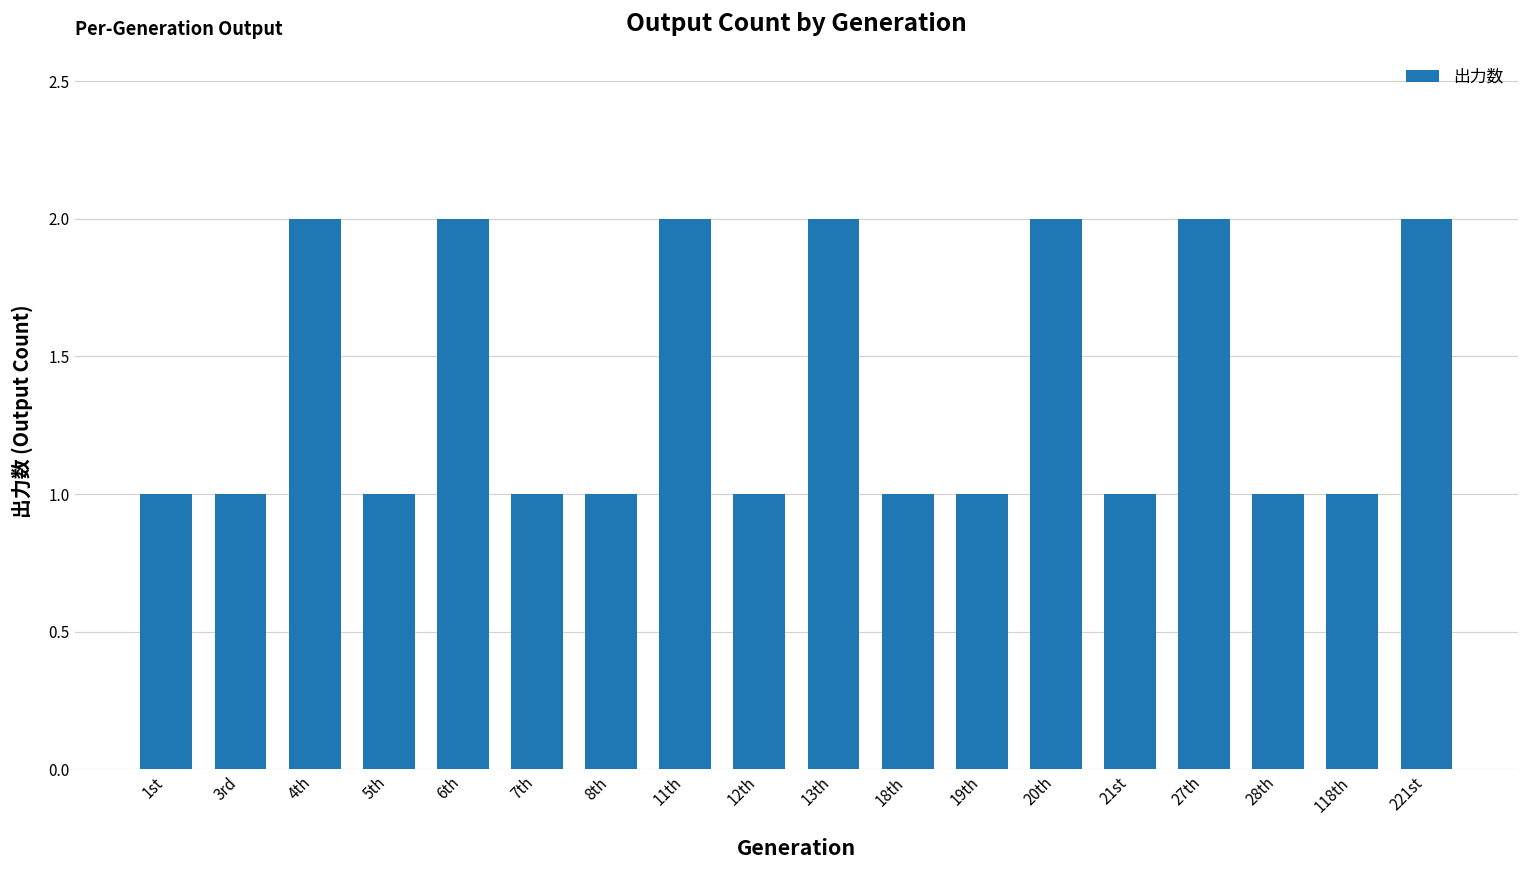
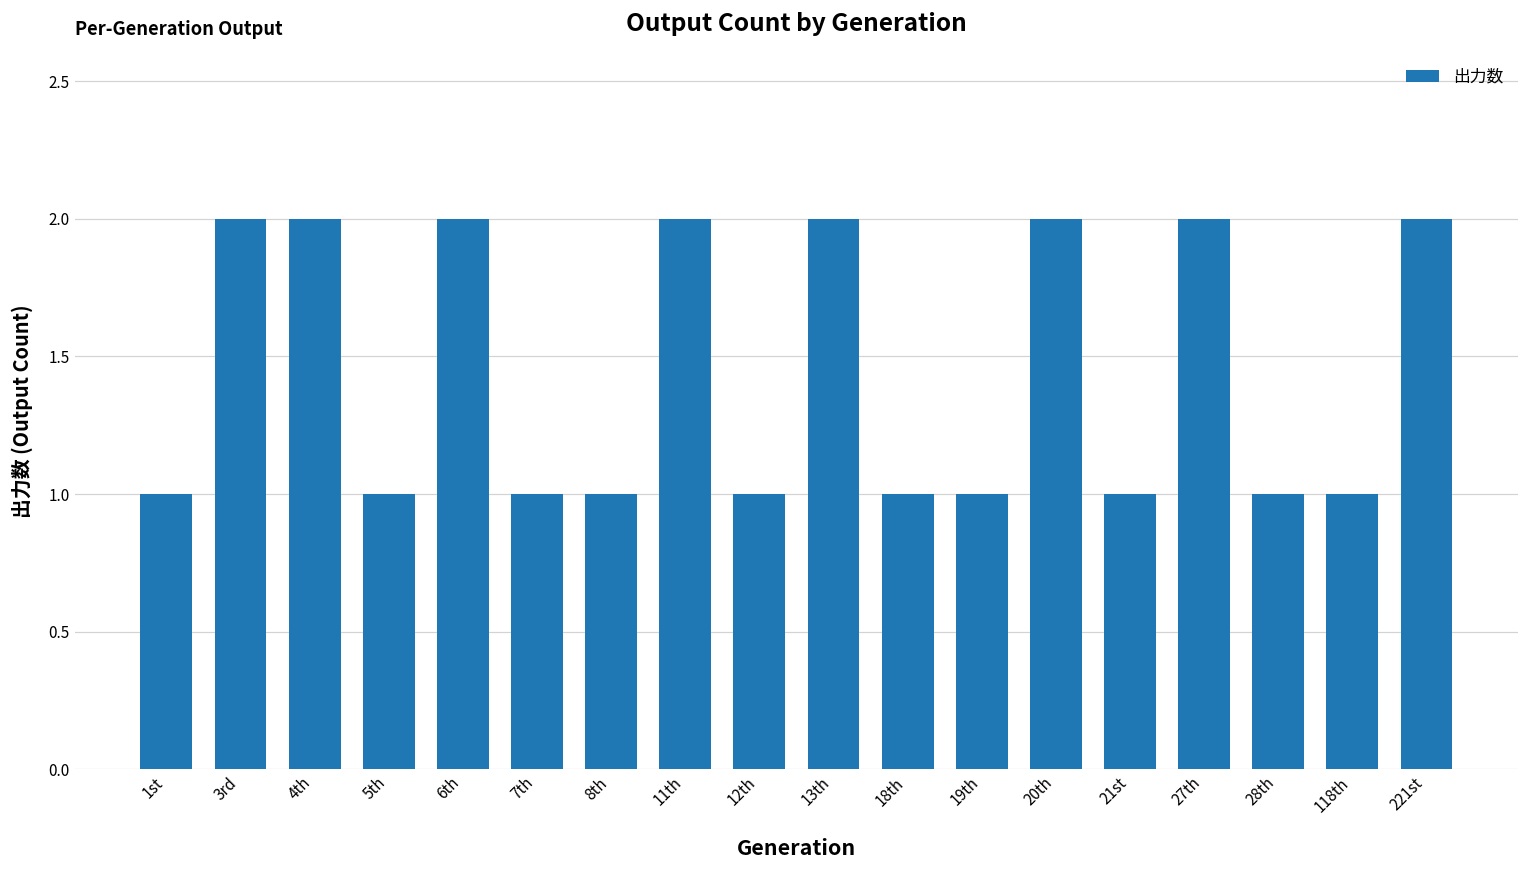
3rd: 1 -> 2
